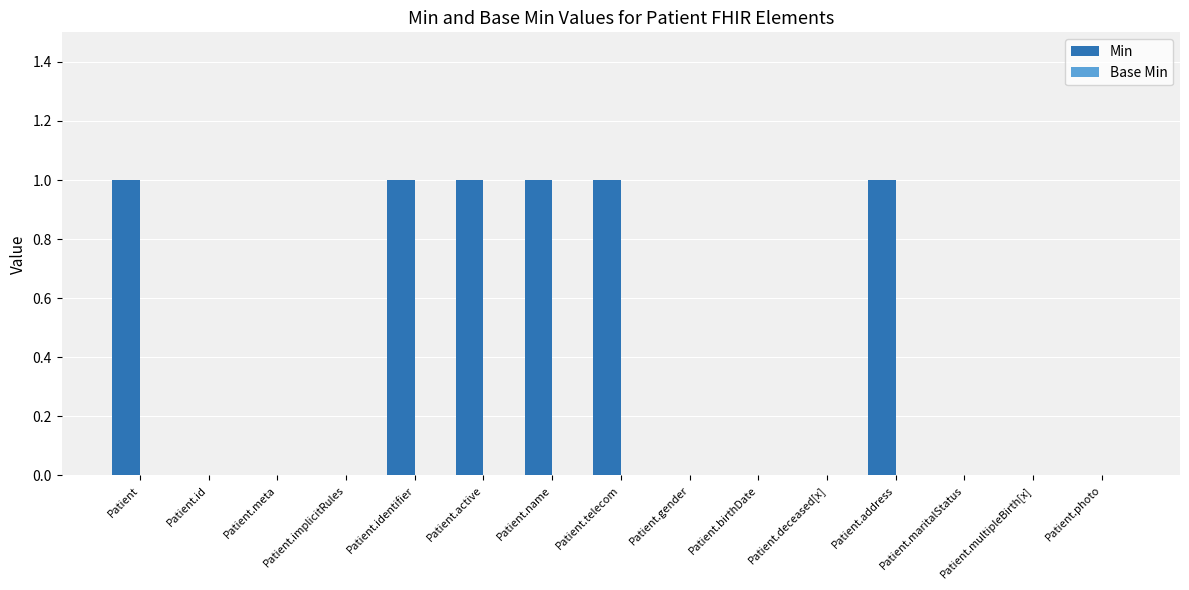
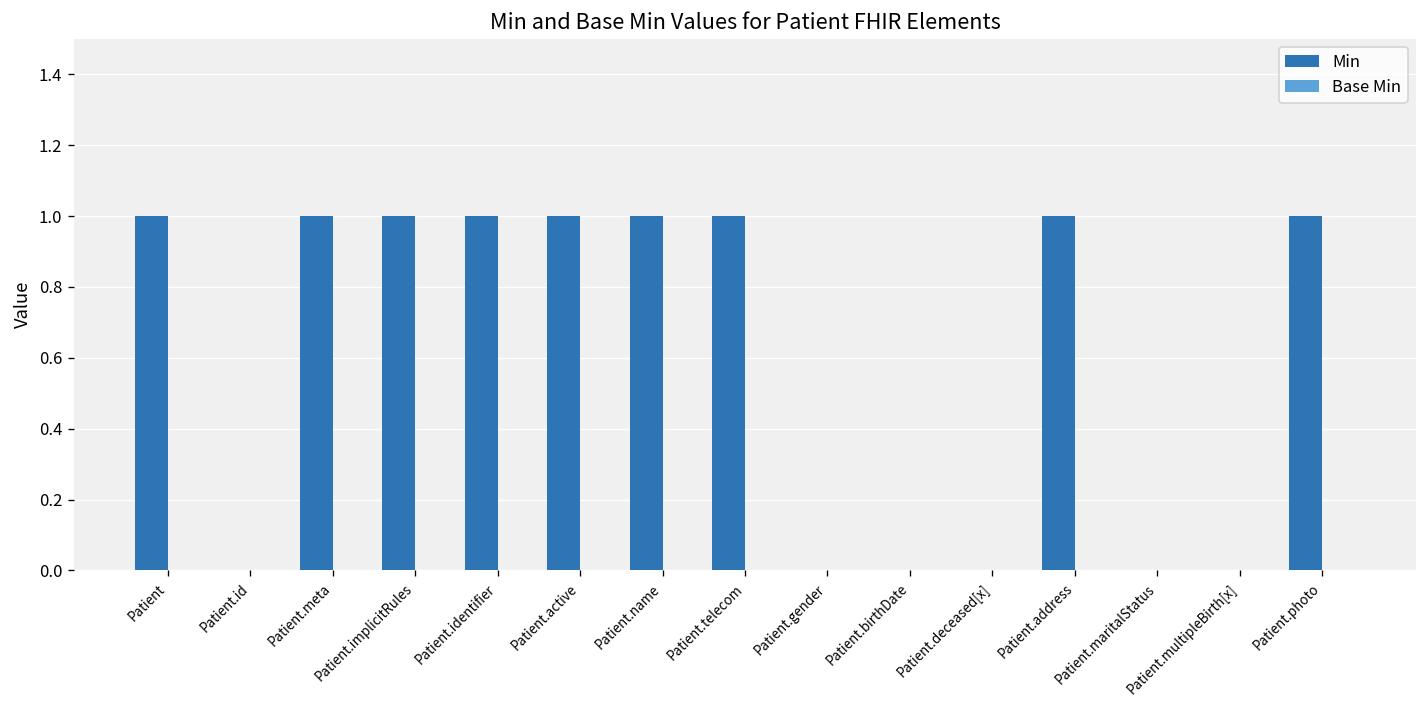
Min, Patient.meta: 0 -> 1
Min, Patient.implicitRules: 0 -> 1
Min, Patient.photo: 0 -> 1
